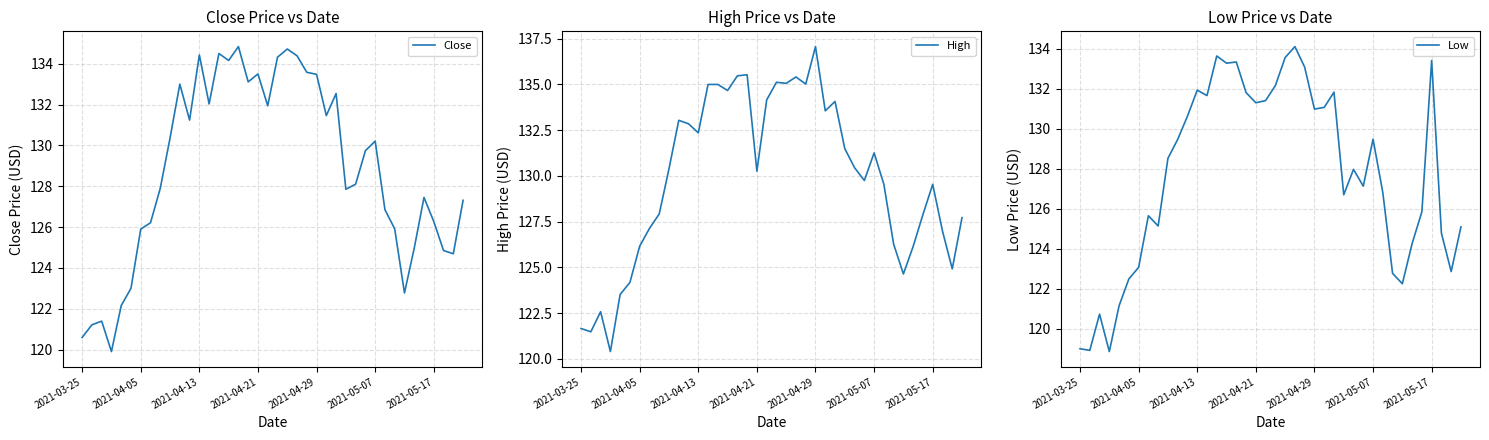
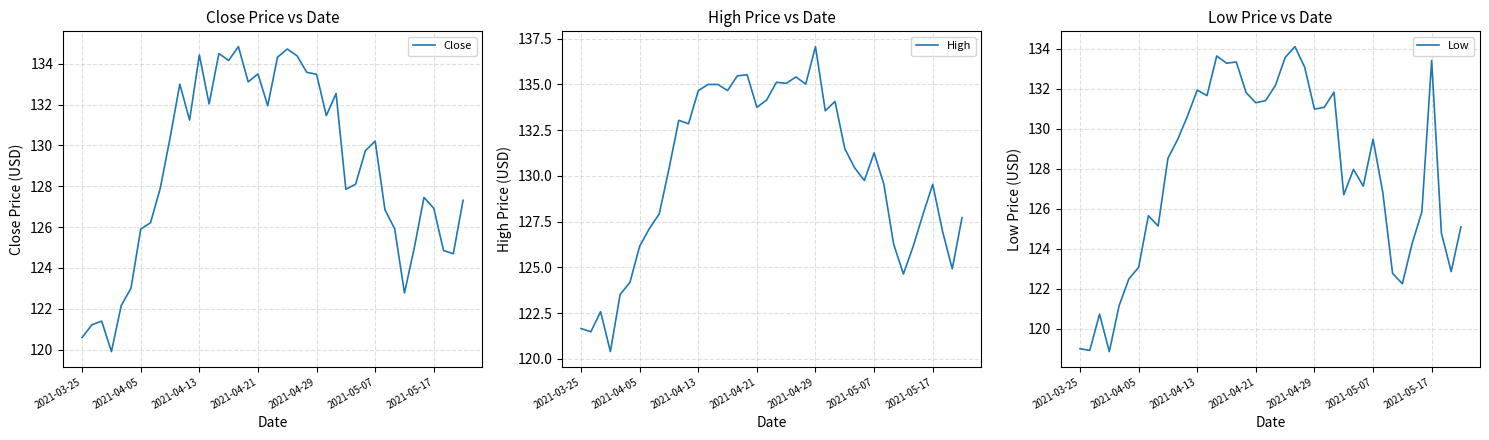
Close Price vs Date, 2021-05-17: 126.3 -> 126.9
High Price vs Date, 2021-04-13: 132.4 -> 134.7
High Price vs Date, 2021-04-21: 130.3 -> 133.8
